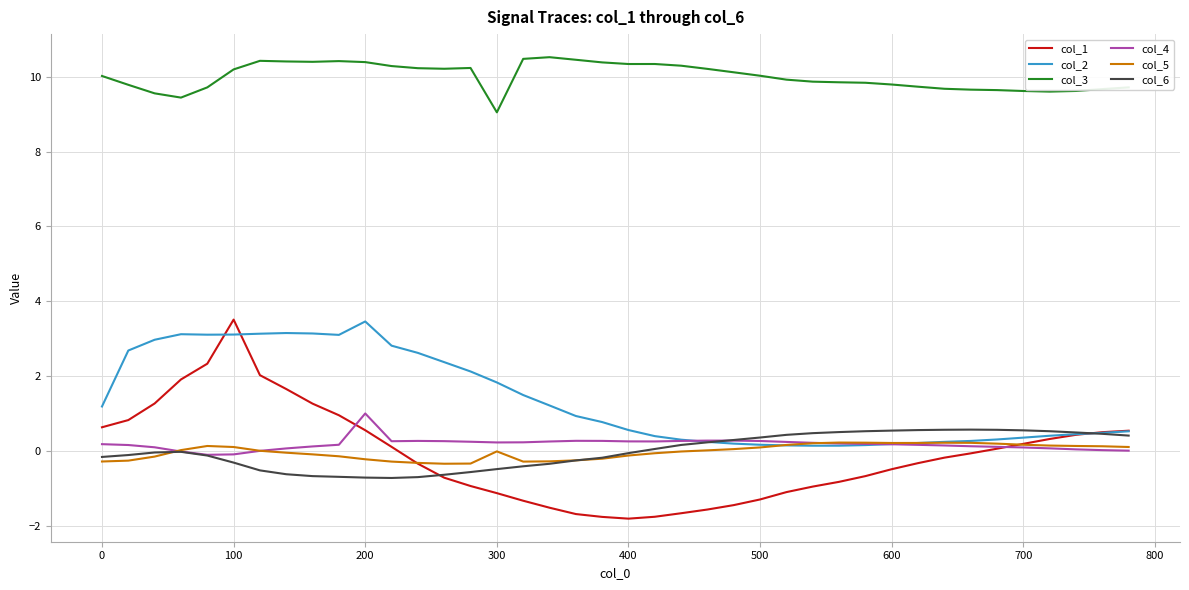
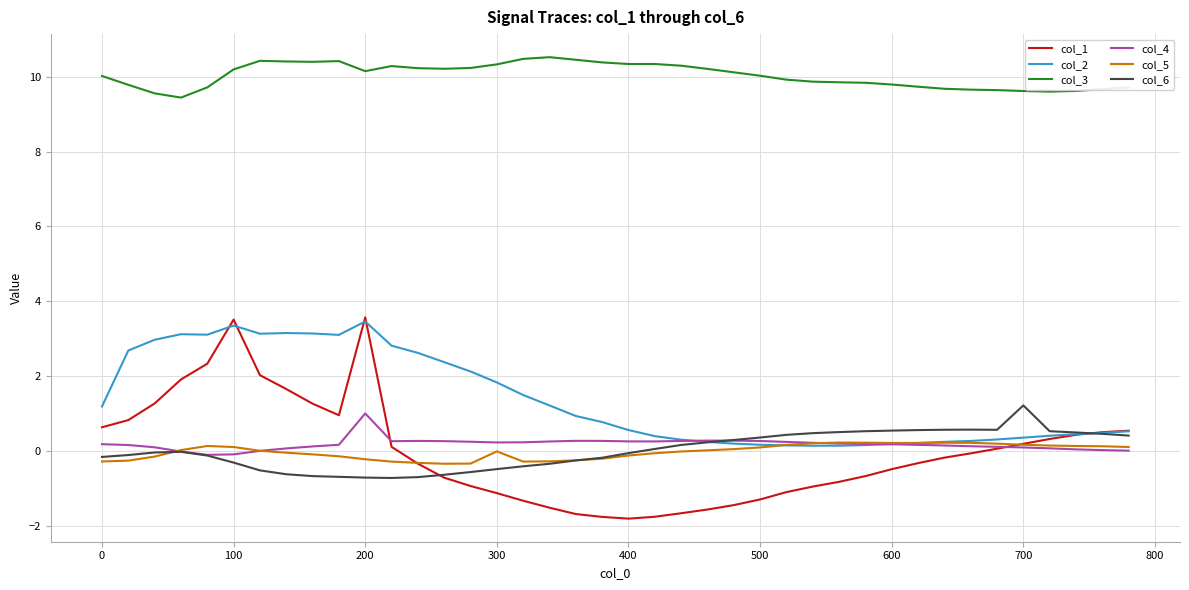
col_2, 100: 3.1 -> 3.4
col_1, 200: 0.6 -> 3.6
col_3, 200: 10.4 -> 10.1
col_3, 300: 9.0 -> 10.3
col_6, 700: 0.6 -> 1.2
